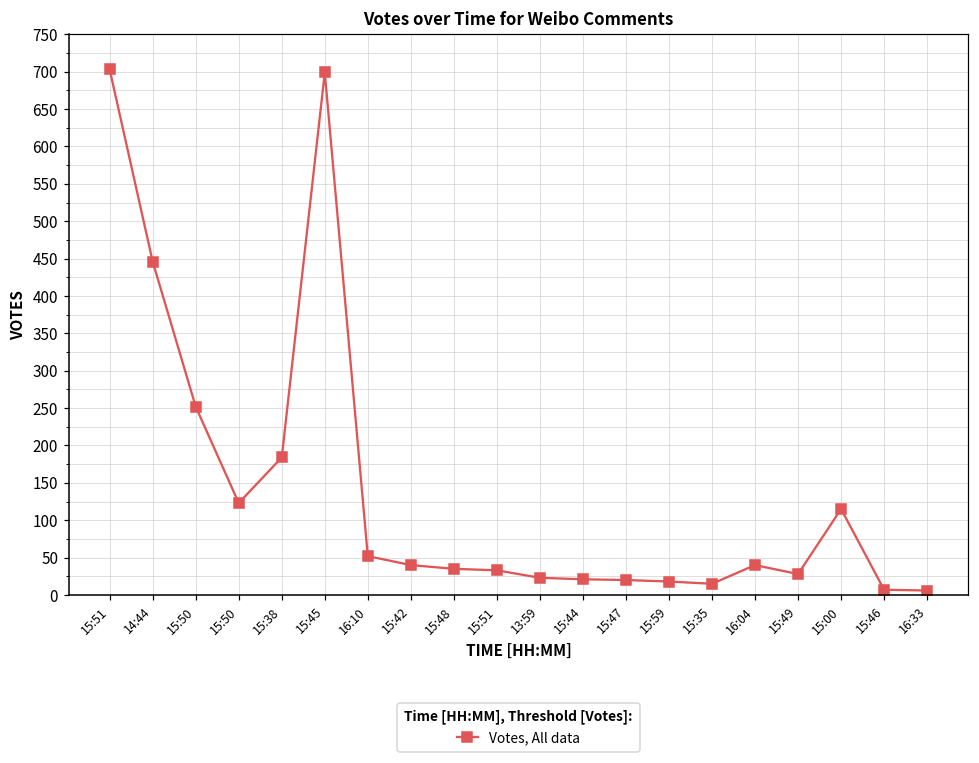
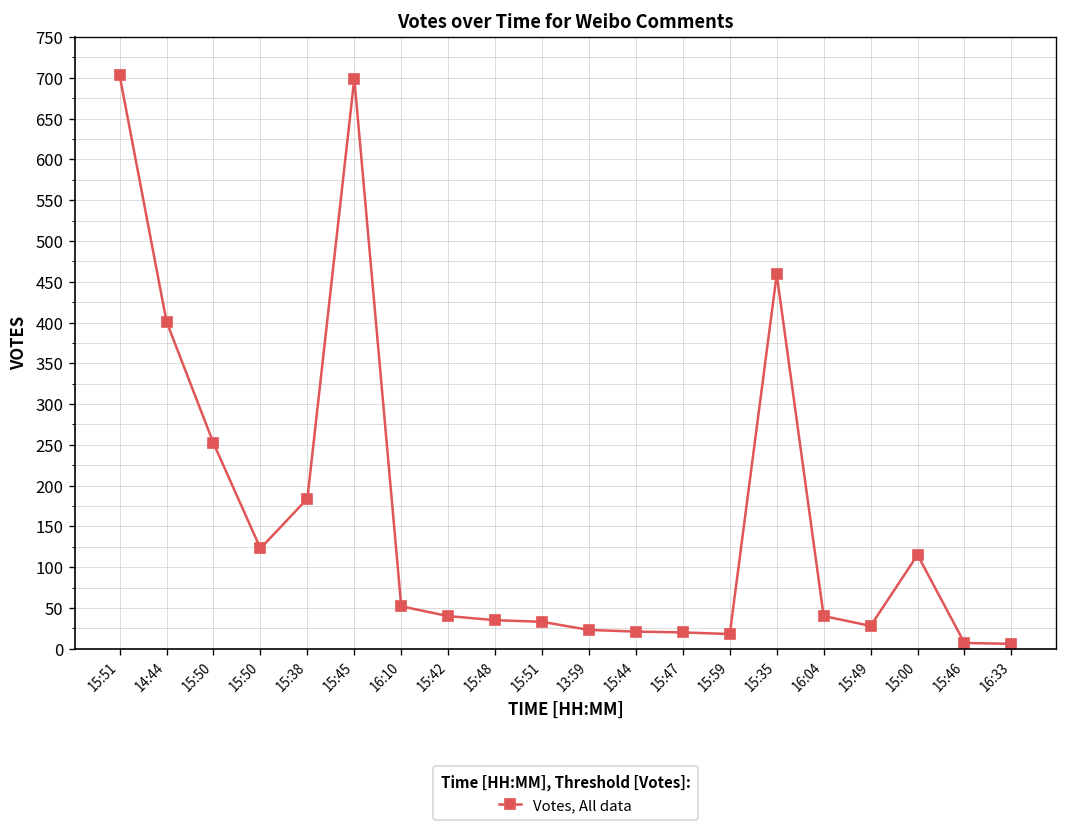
14:44: 450 -> 400
15:35: 20 -> 460
